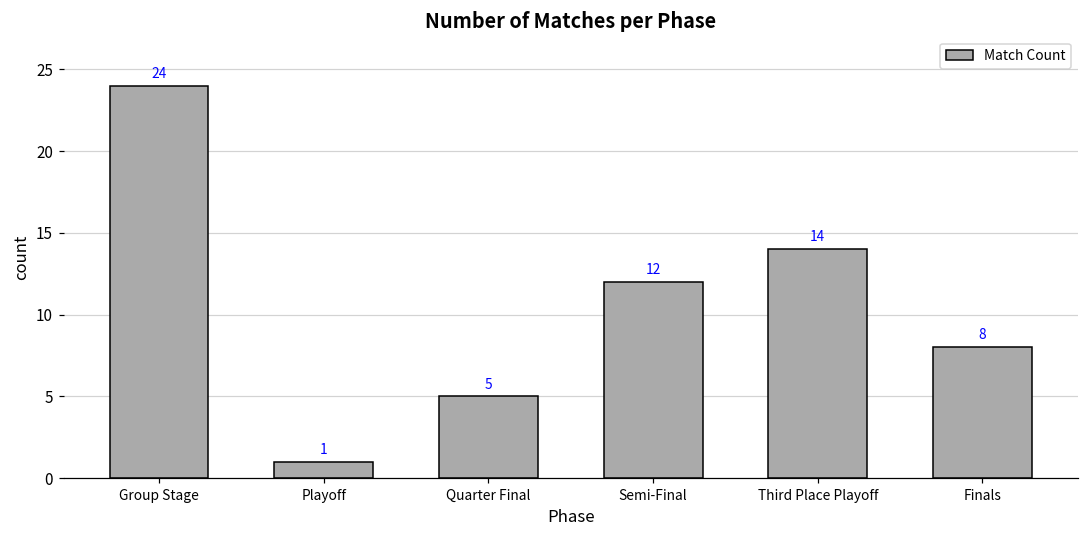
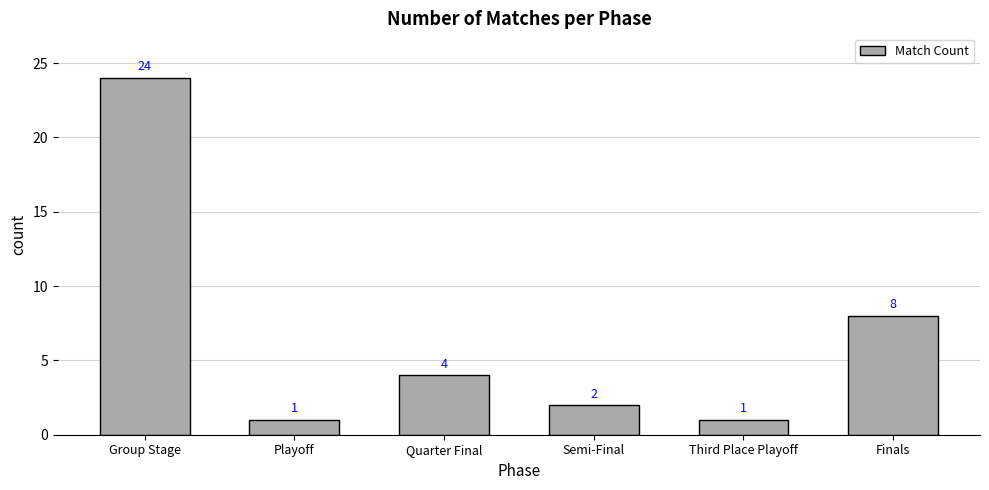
Quarter Final: 5 -> 4
Semi-Final: 12 -> 2
Third Place Playoff: 14 -> 1
